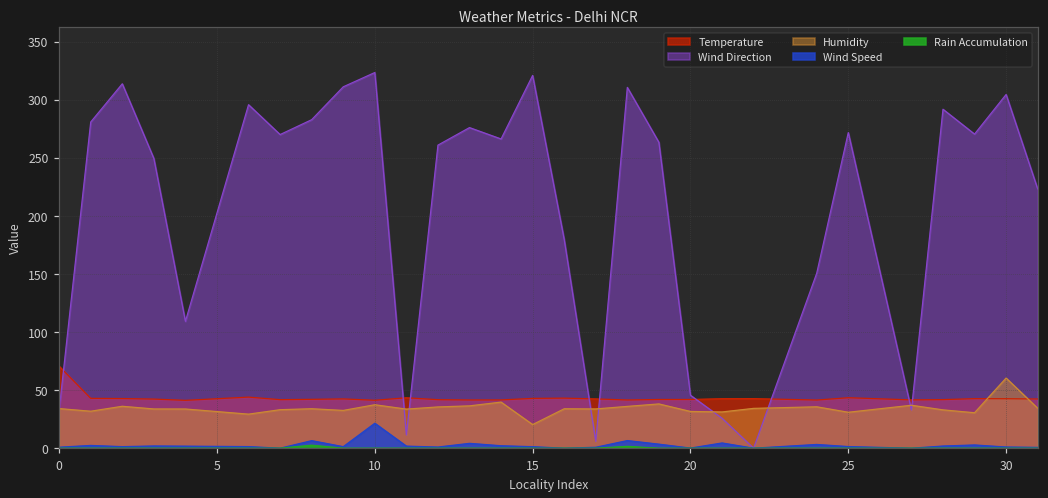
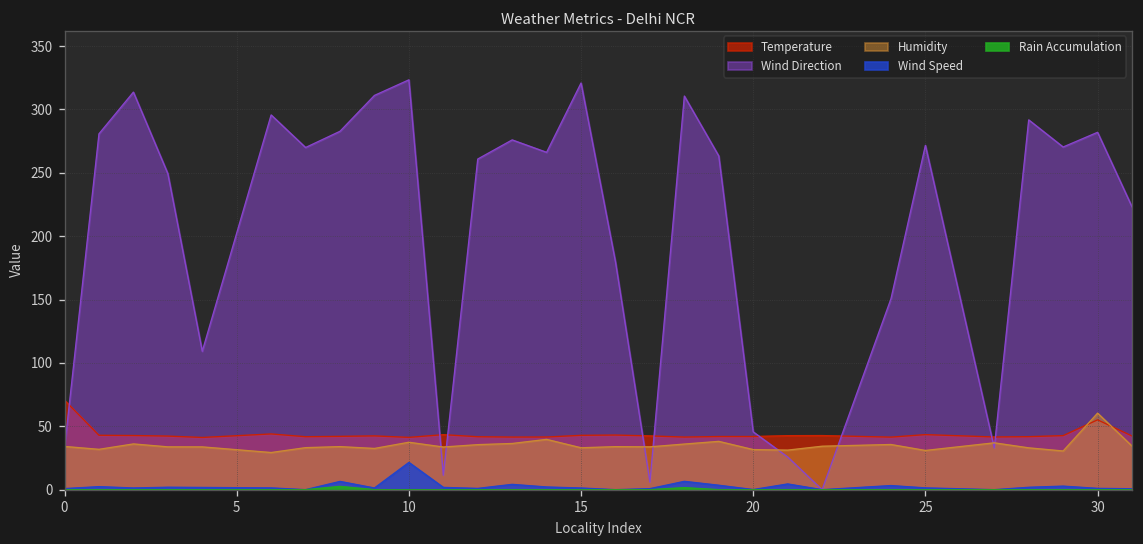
Humidity, 15: 20 -> 33
Temperature, 30: 43 -> 55
Wind Direction, 30: 305 -> 282
